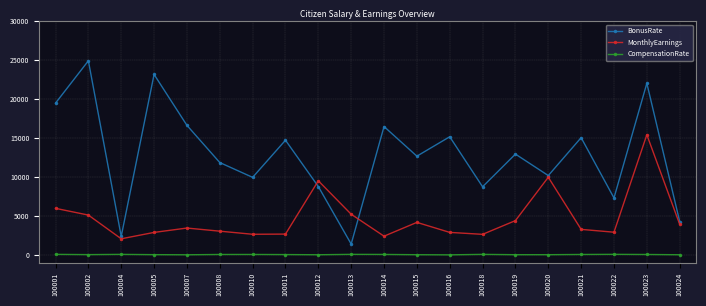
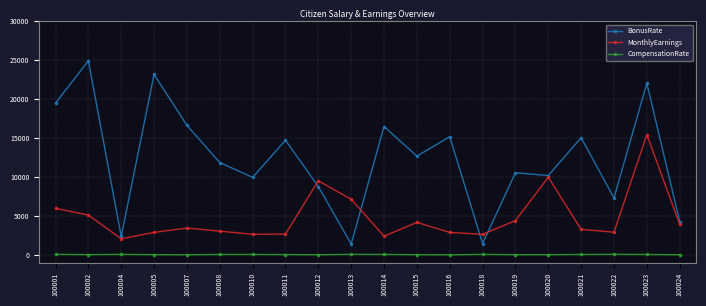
MonthlyEarnings, 100013: 5000 -> 7000
BonusRate, 100018: 9000 -> 1000
BonusRate, 100019: 13000 -> 11000
